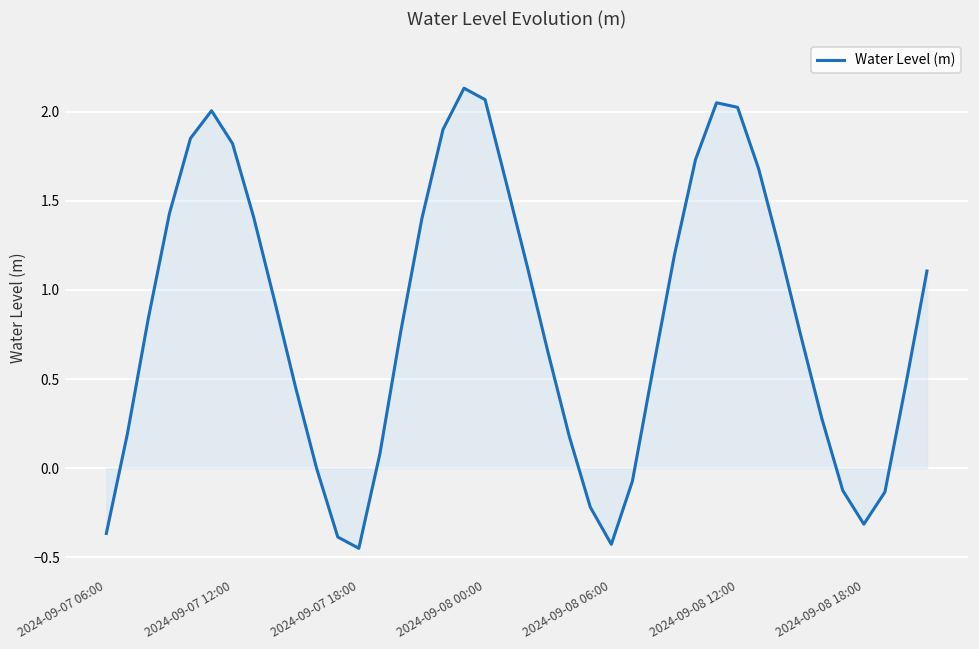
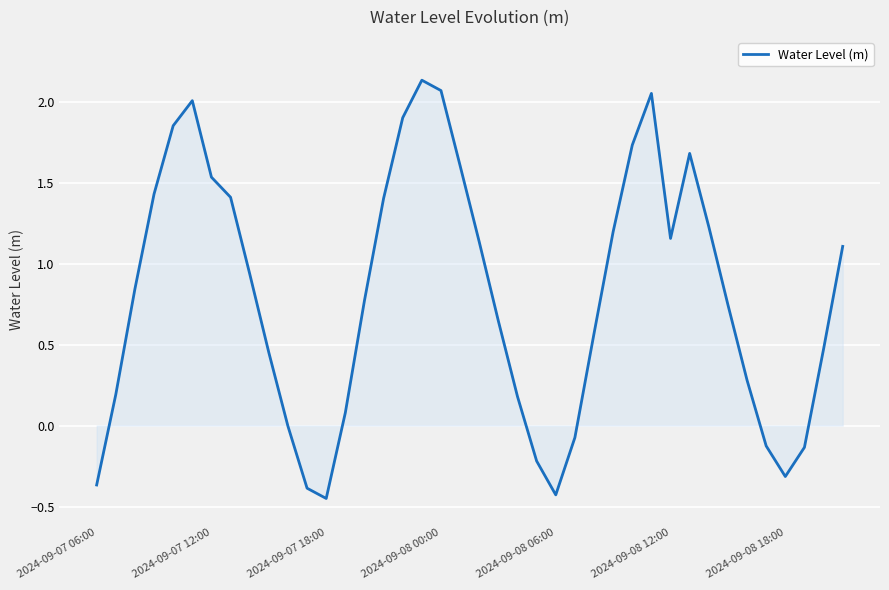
Water Level (m), 2024-09-07 12:00: 1.82 -> 1.53
Water Level (m), 2024-09-08 12:00: 2.03 -> 1.16
